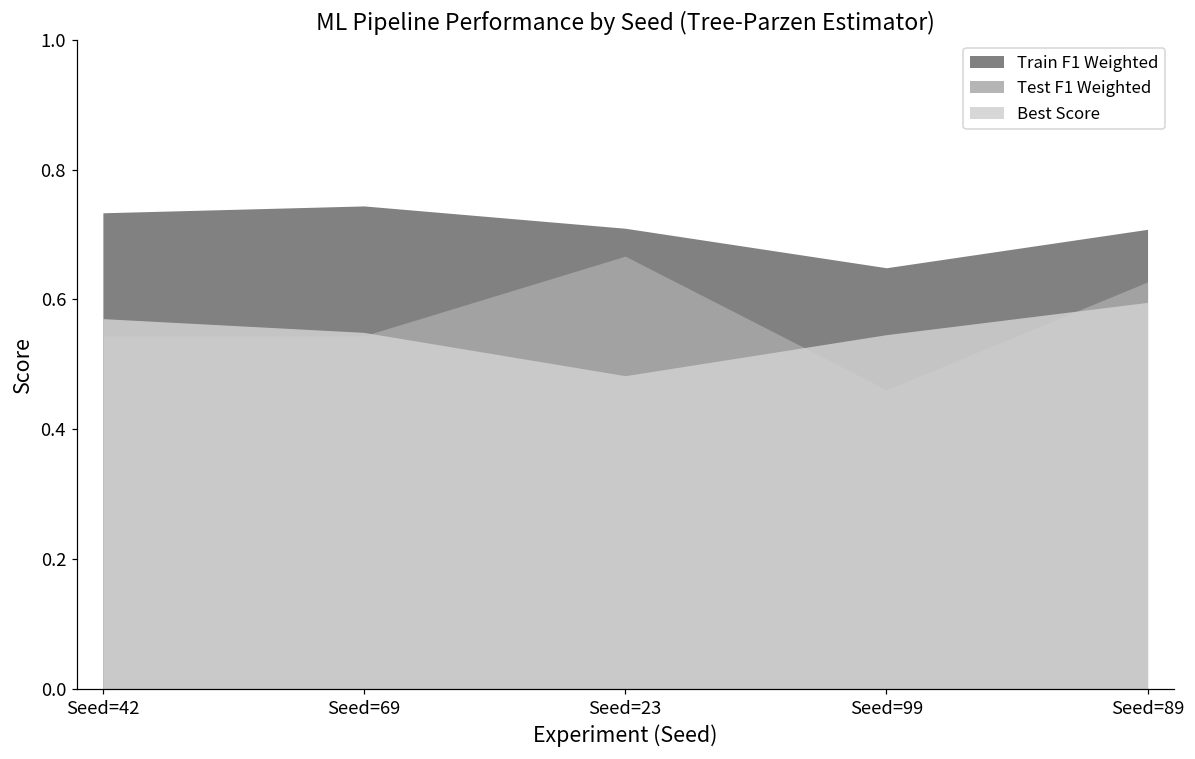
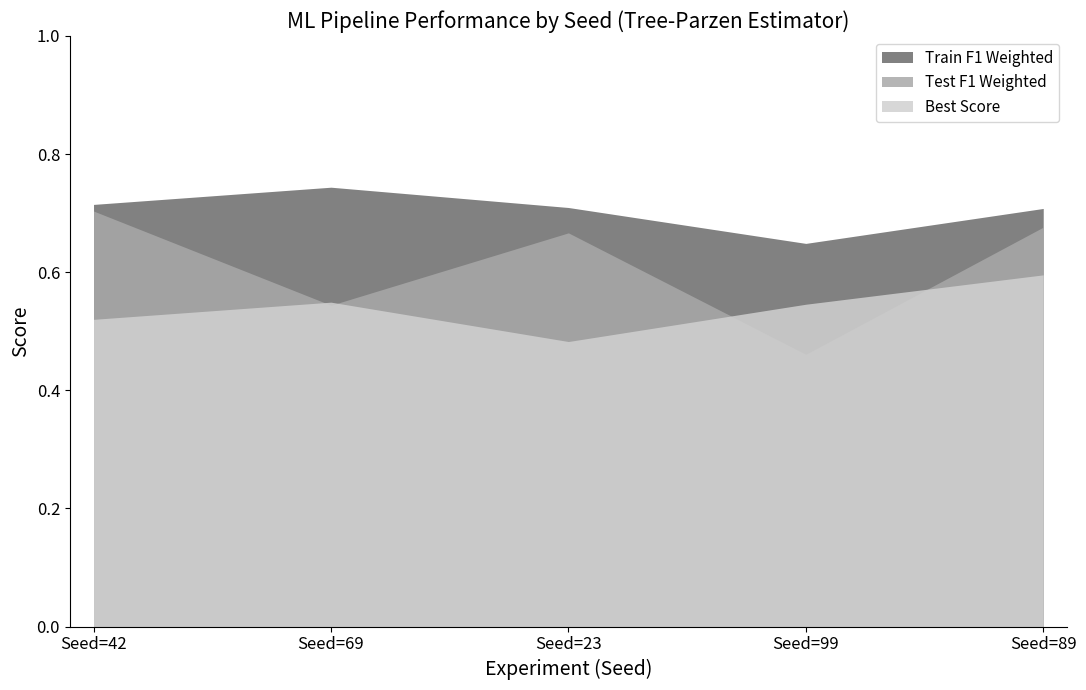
Train F1 Weighted, Seed=42: 0.73 -> 0.71
Test F1 Weighted, Seed=42: 0.54 -> 0.70
Best Score, Seed=42: 0.57 -> 0.52
Test F1 Weighted, Seed=89: 0.63 -> 0.68
